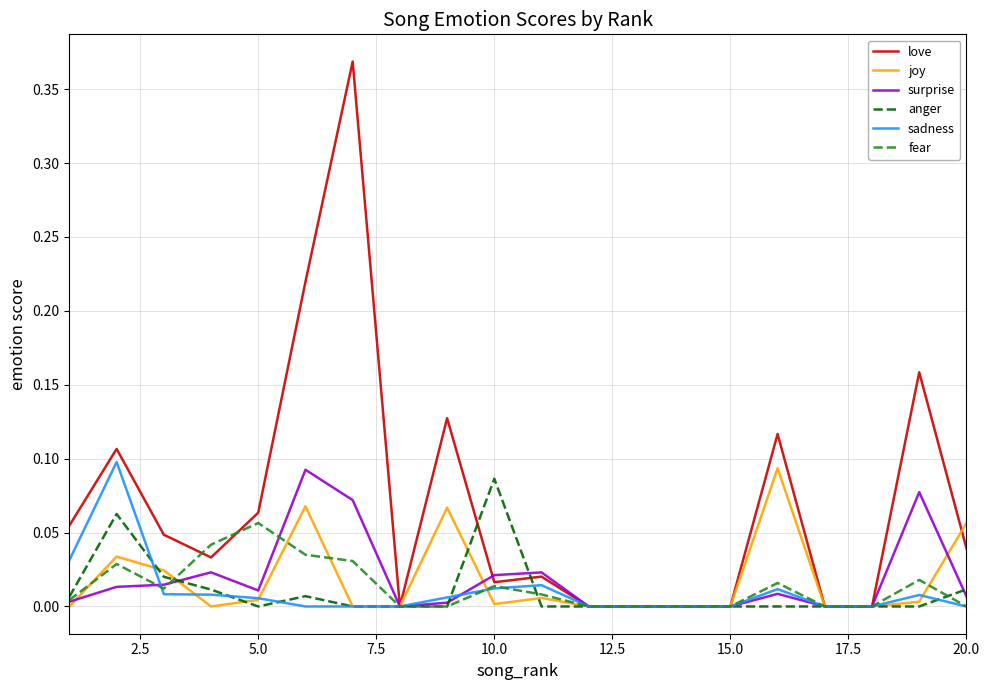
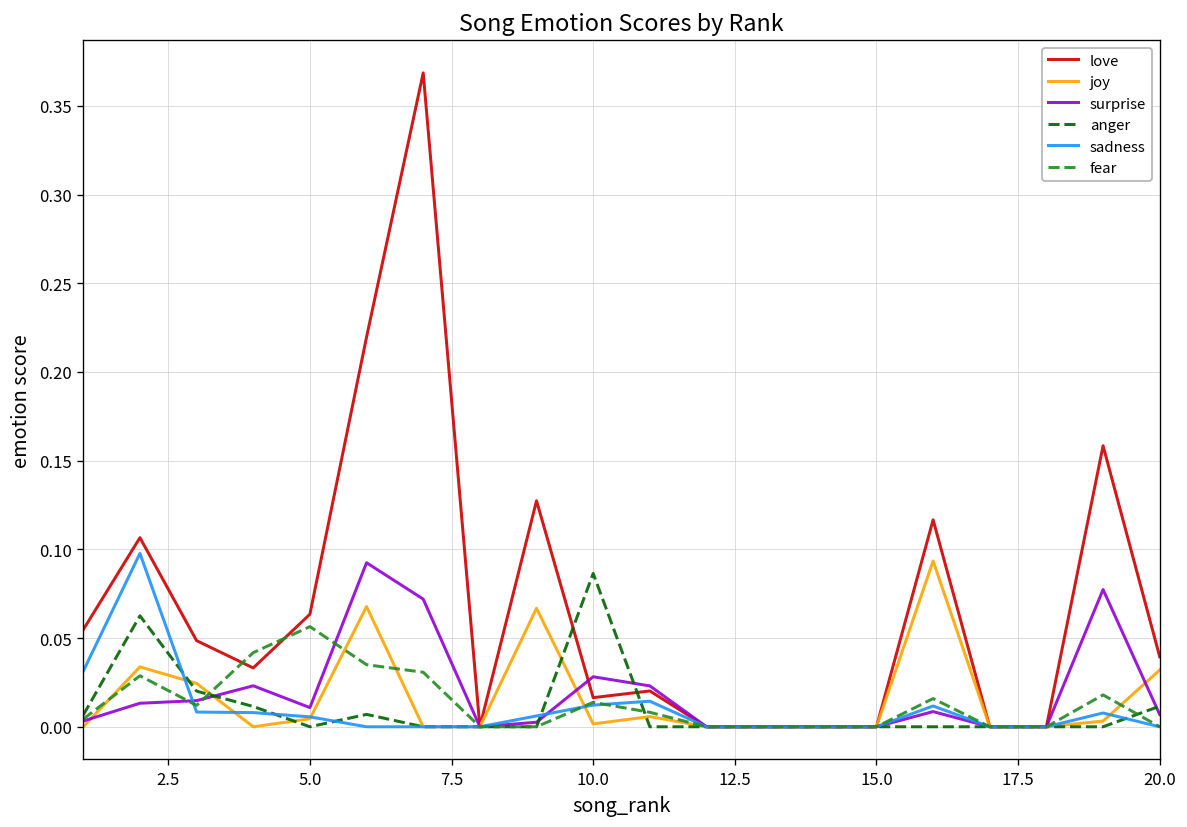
surprise, 10.0: 0.021 -> 0.028
joy, 20.0: 0.056 -> 0.032
